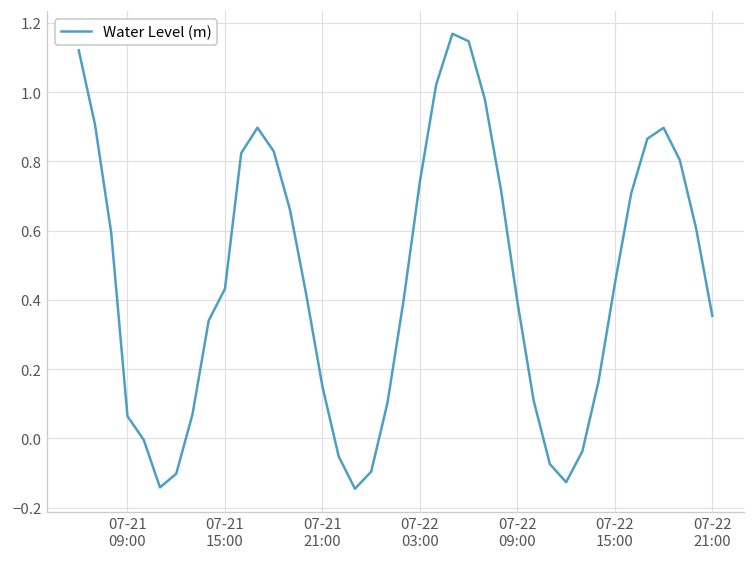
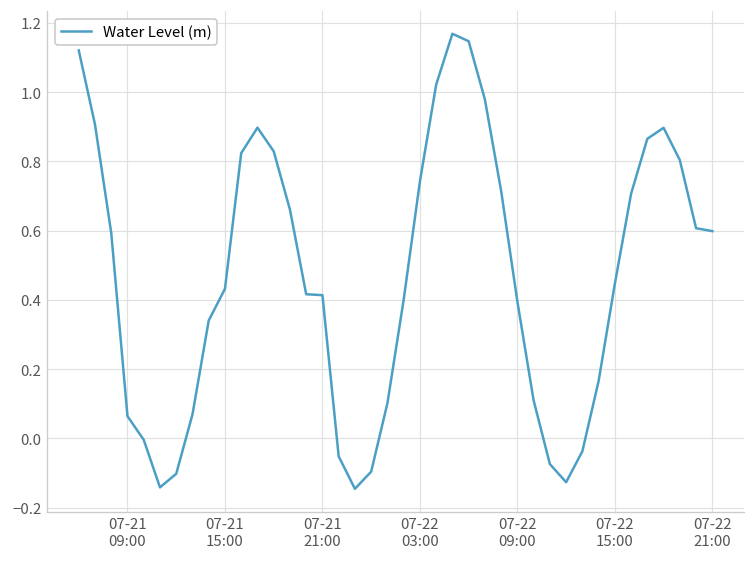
07-21 21:00: 0.15 -> 0.41
07-22 21:00: 0.35 -> 0.60
